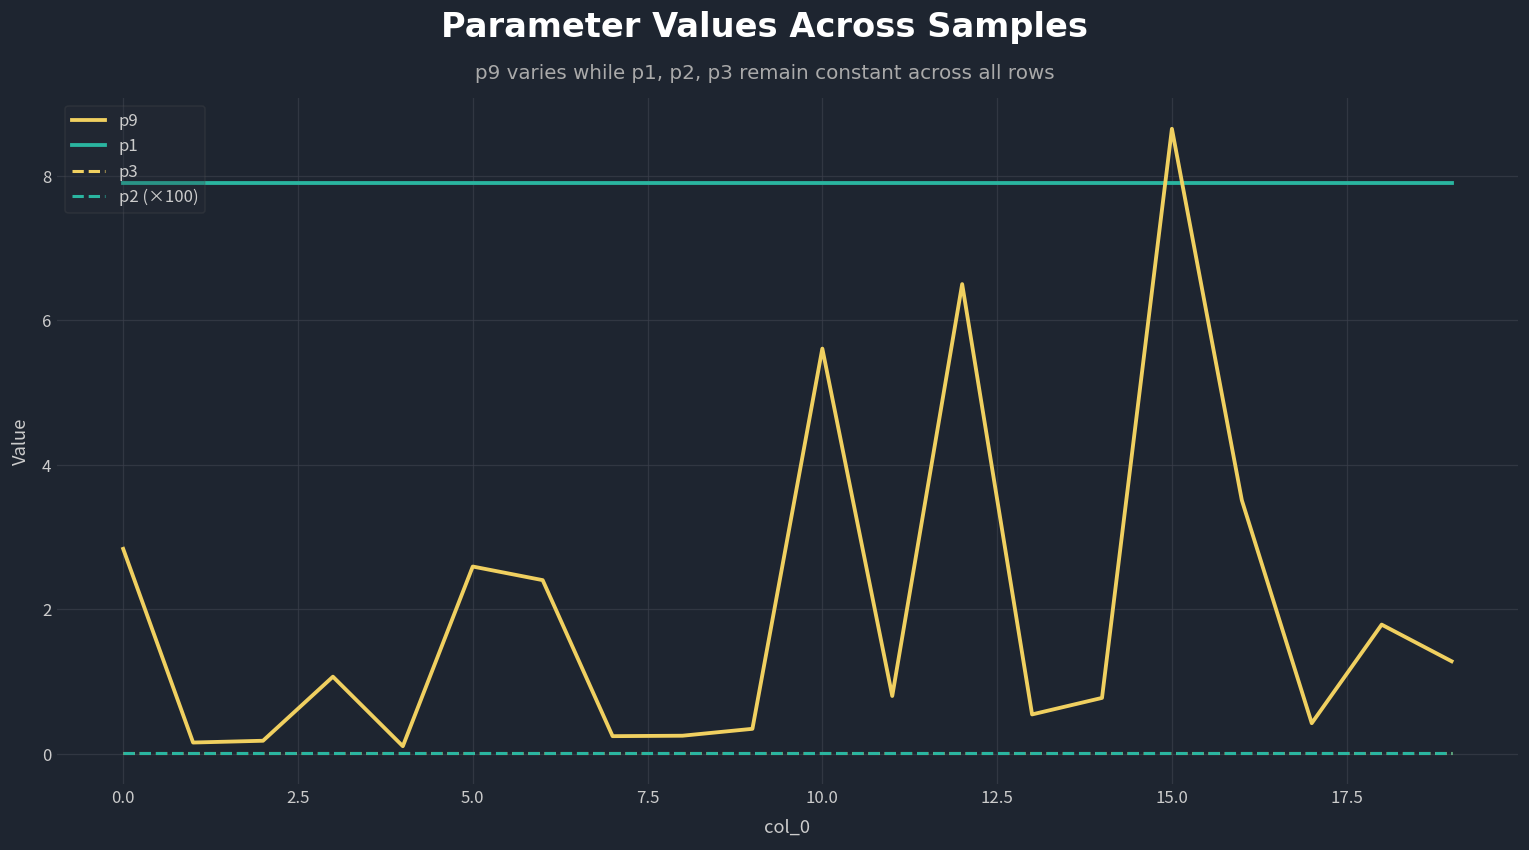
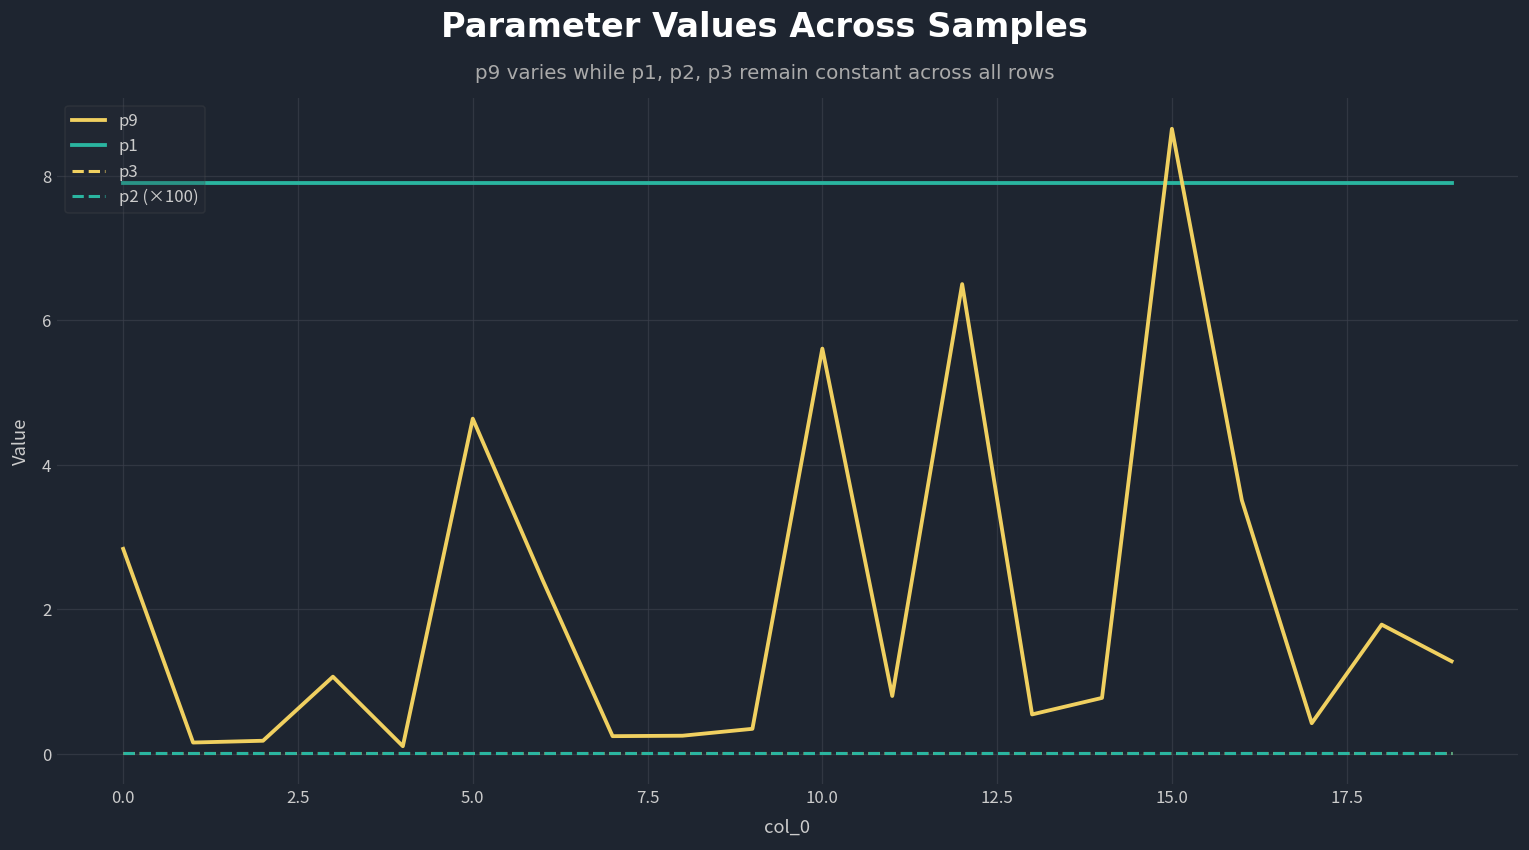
p9, 5.0: 2.6 -> 4.6
